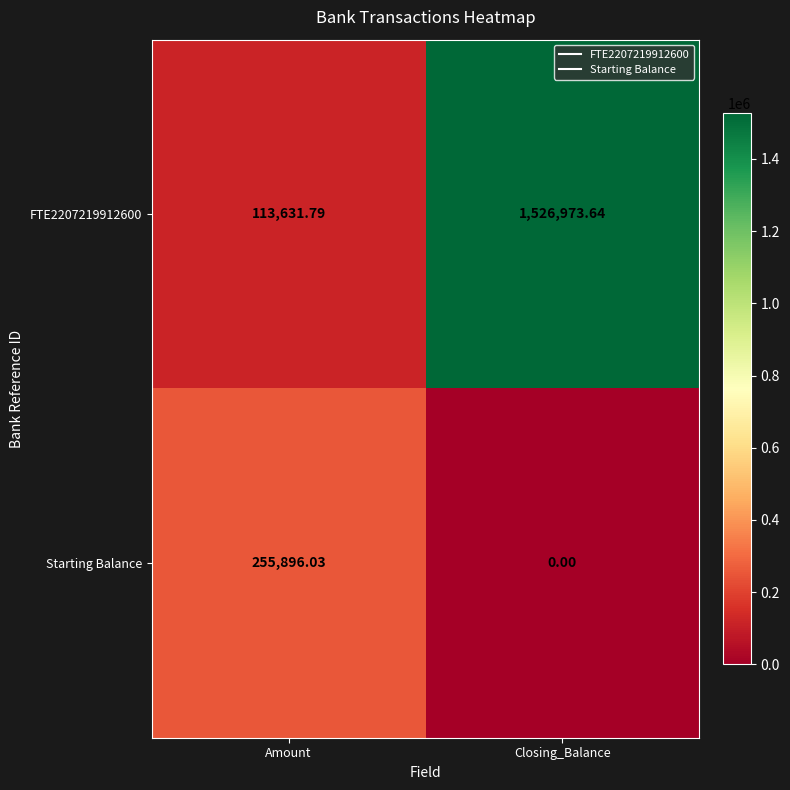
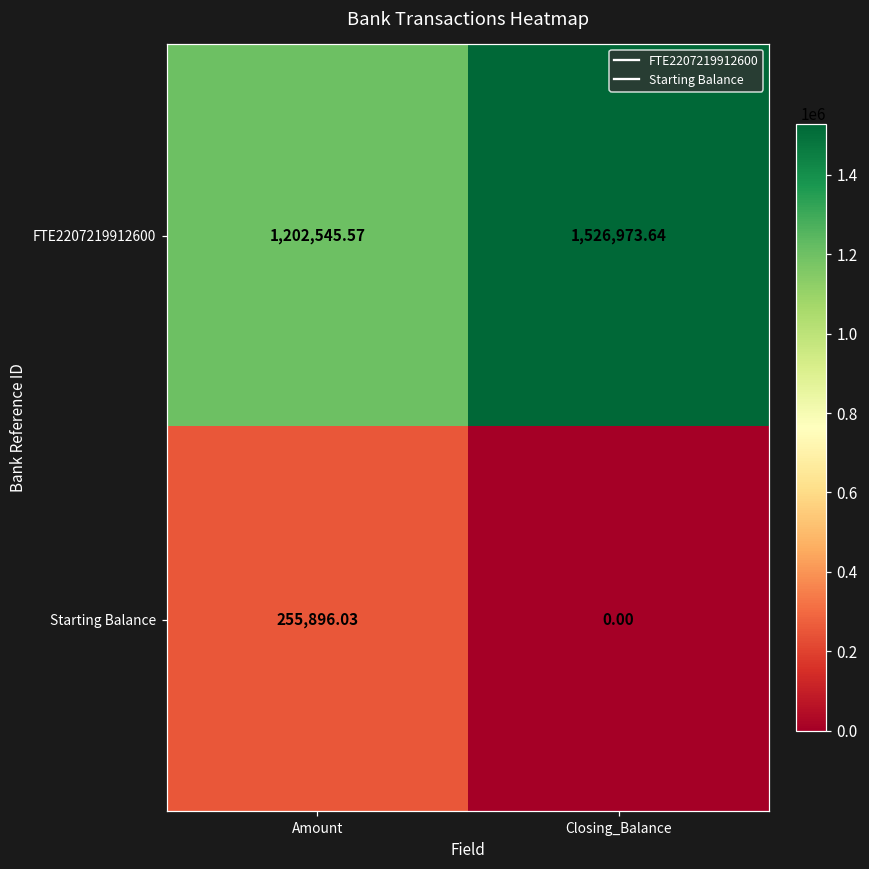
FTE2207219912600, Amount: 113,631.79 -> 1,202,545.57
